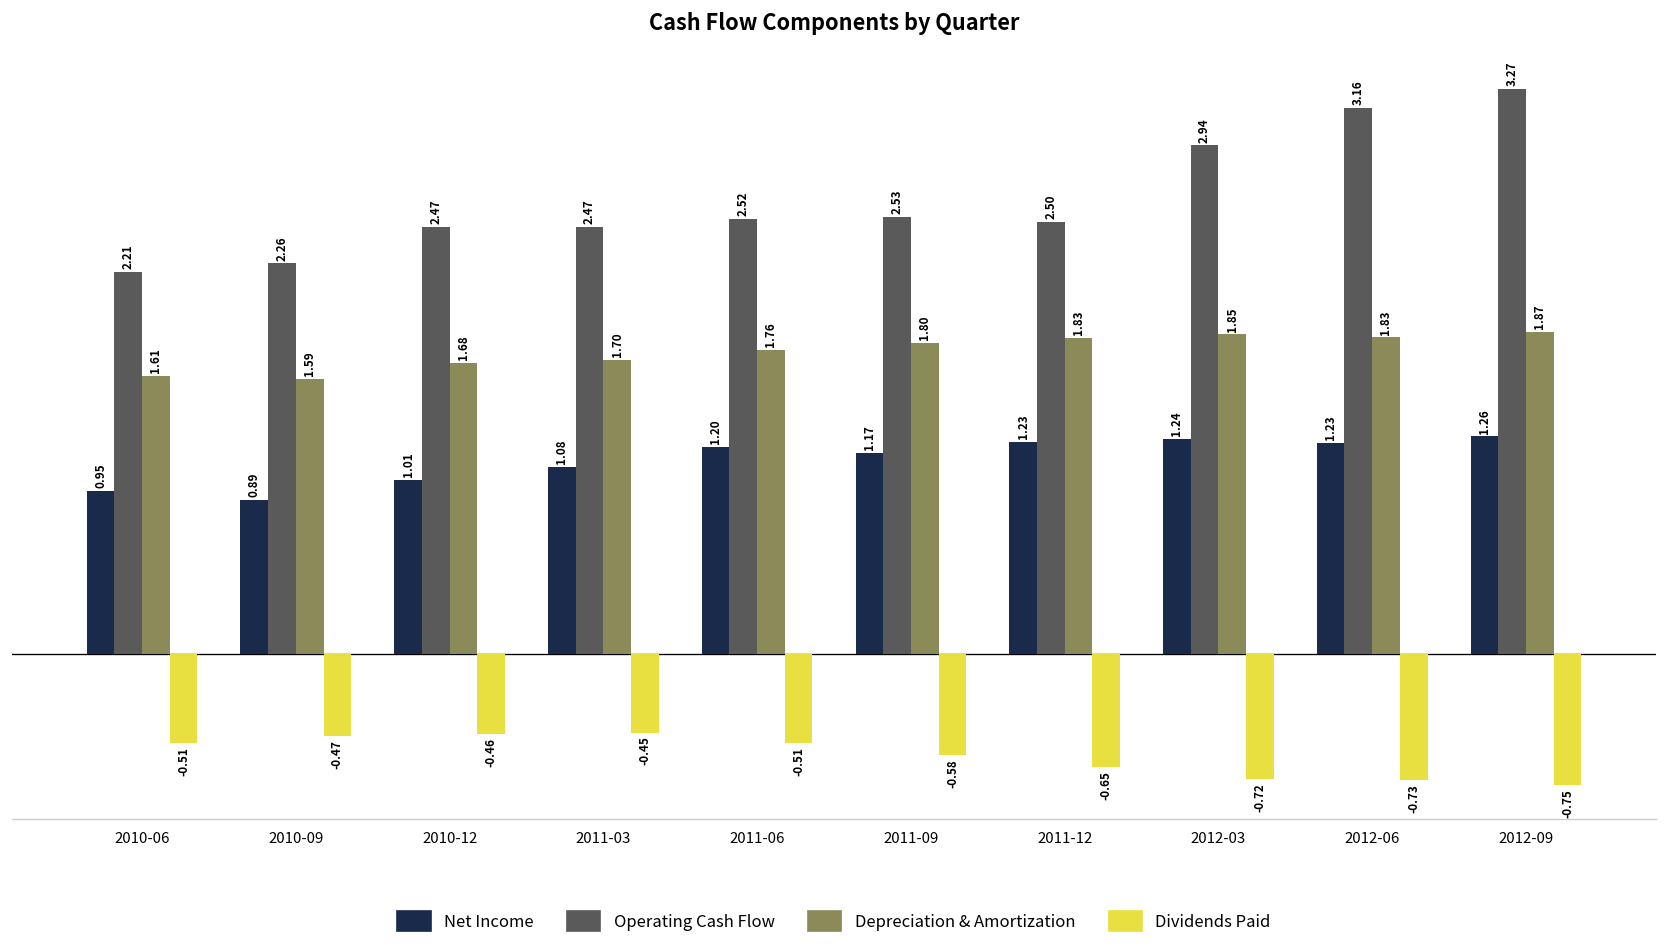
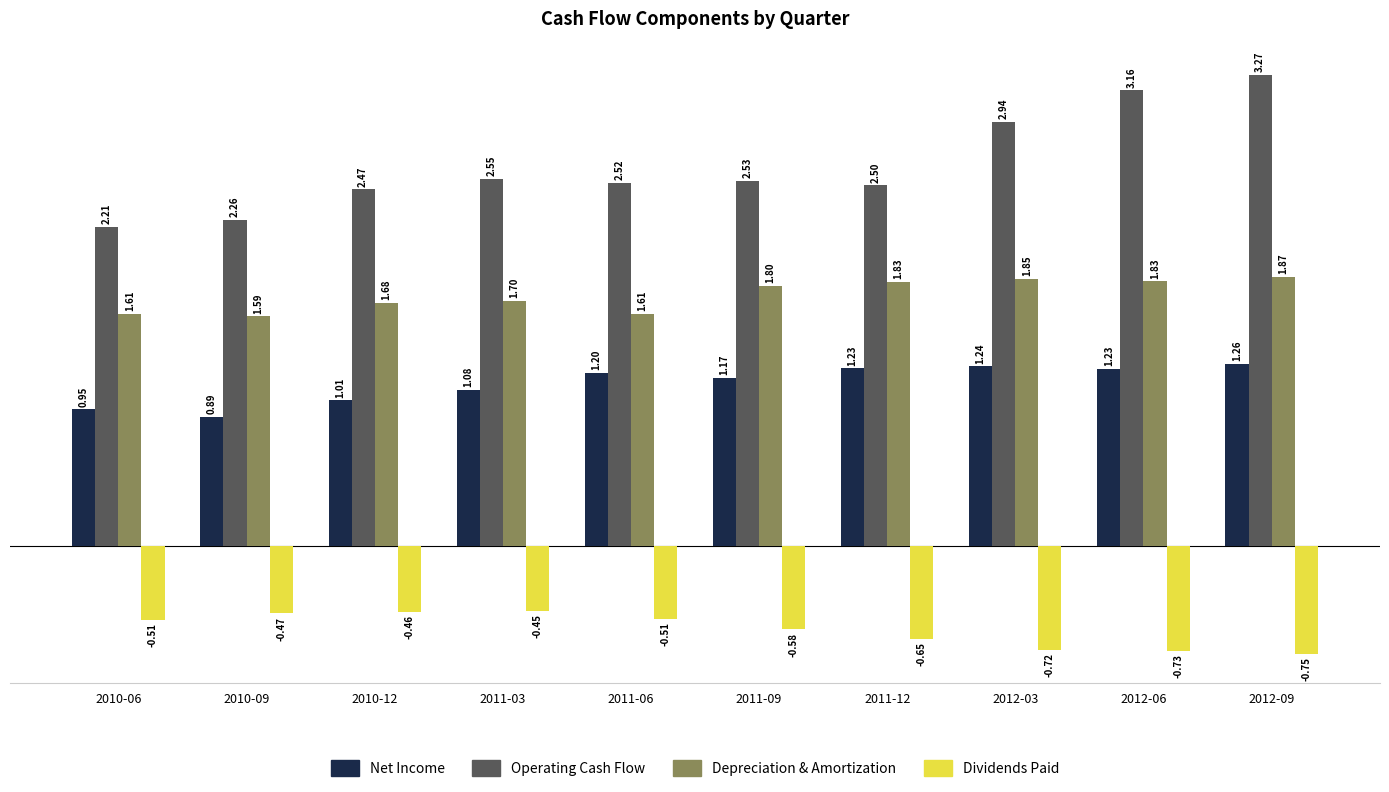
Operating Cash Flow, 2011-03: 2.47 -> 2.55
Depreciation & Amortization, 2011-06: 1.76 -> 1.61
